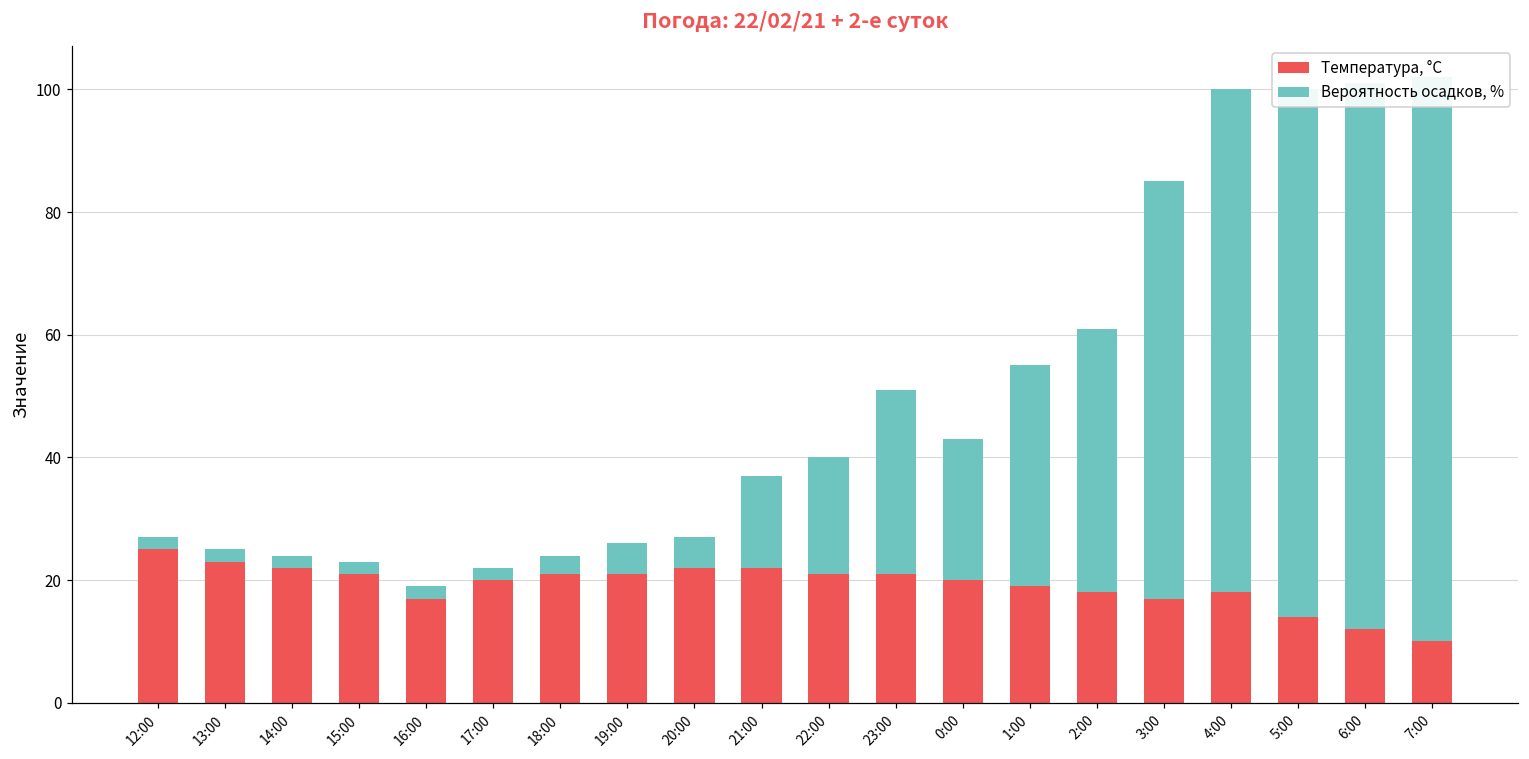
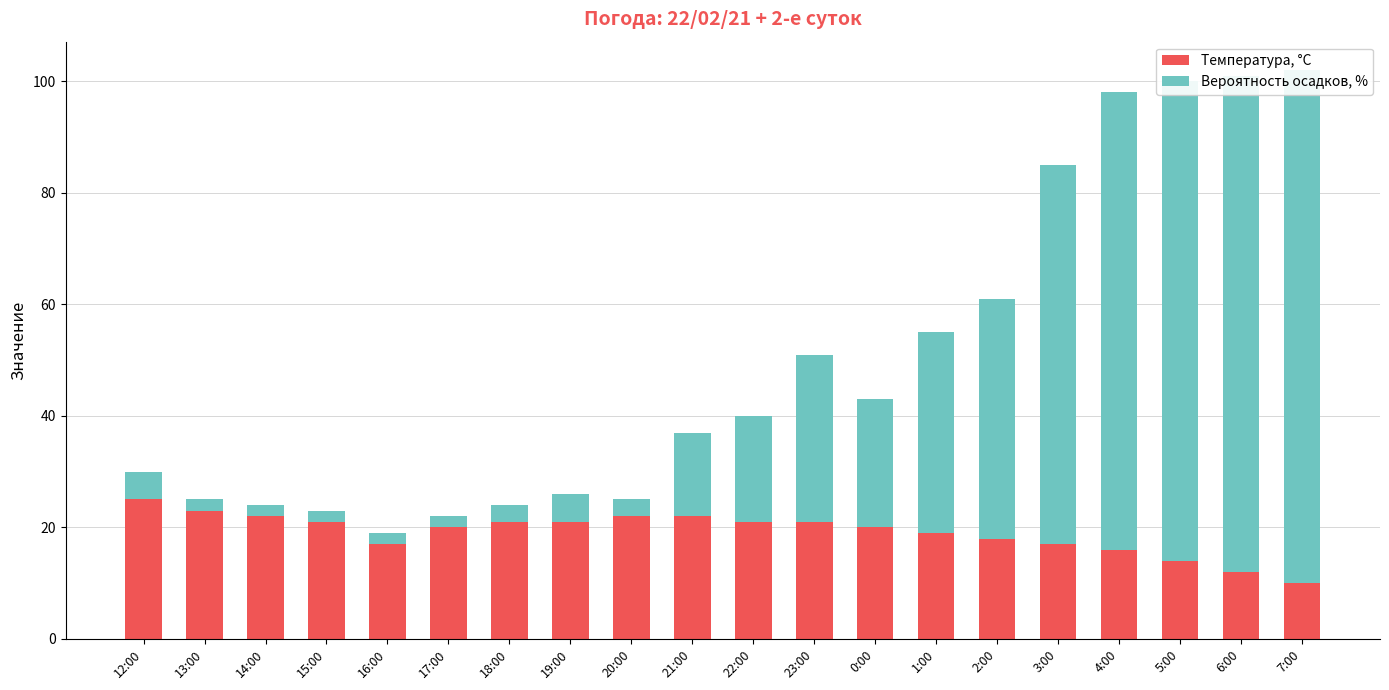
Вероятность осадков, %, 12:00: 2 -> 5
Вероятность осадков, %, 20:00: 5 -> 3
Температура, °C, 4:00: 18 -> 16
